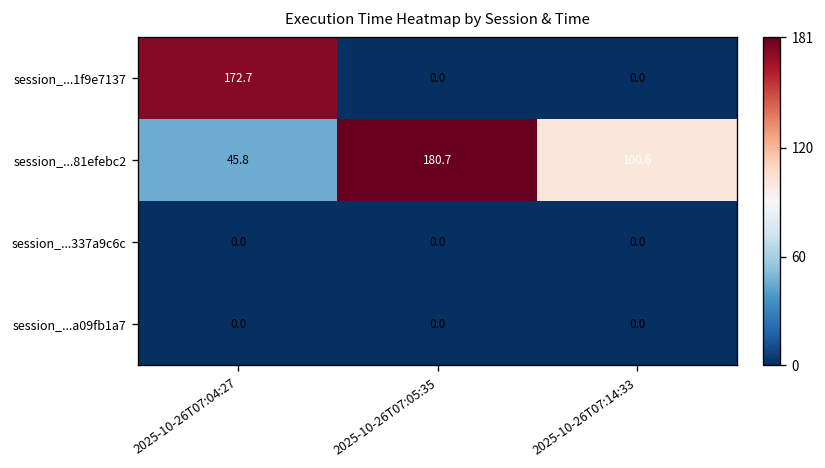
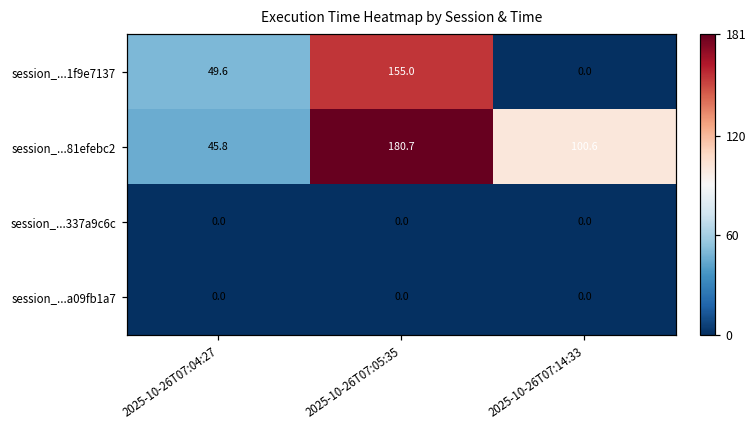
session_...1f9e7137, 2025-10-26T07:04:27: 172.7 -> 49.6
session_...1f9e7137, 2025-10-26T07:05:35: 0.0 -> 155.0
